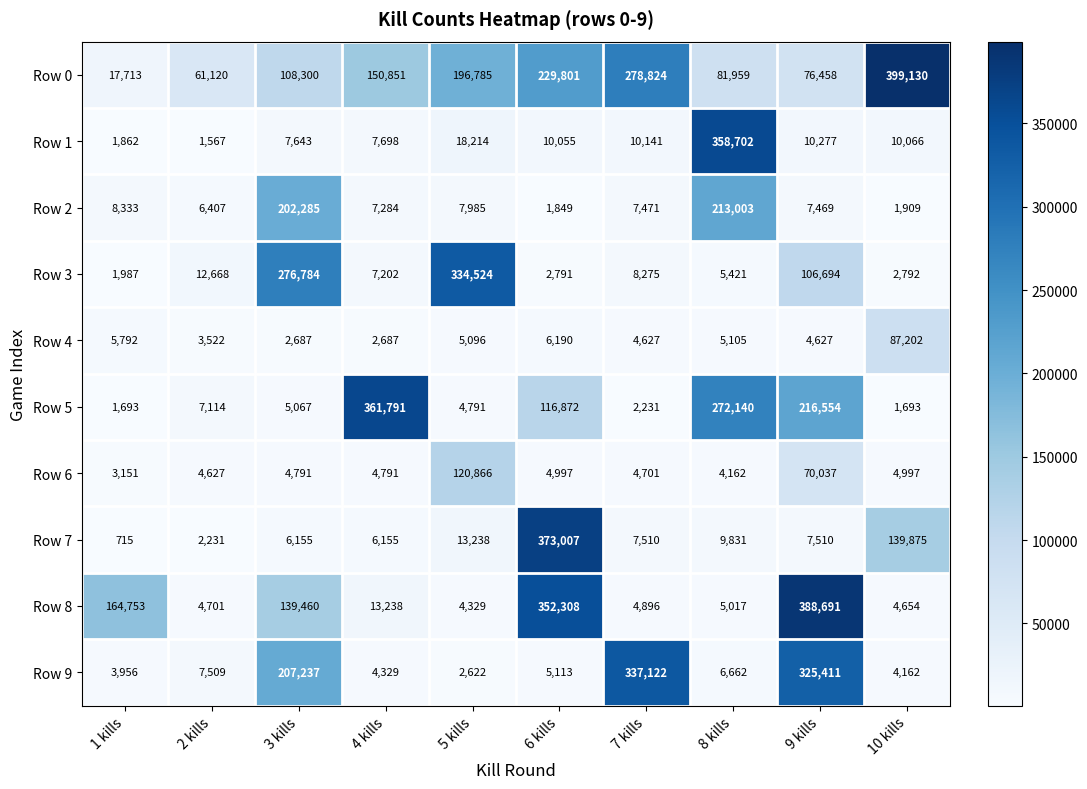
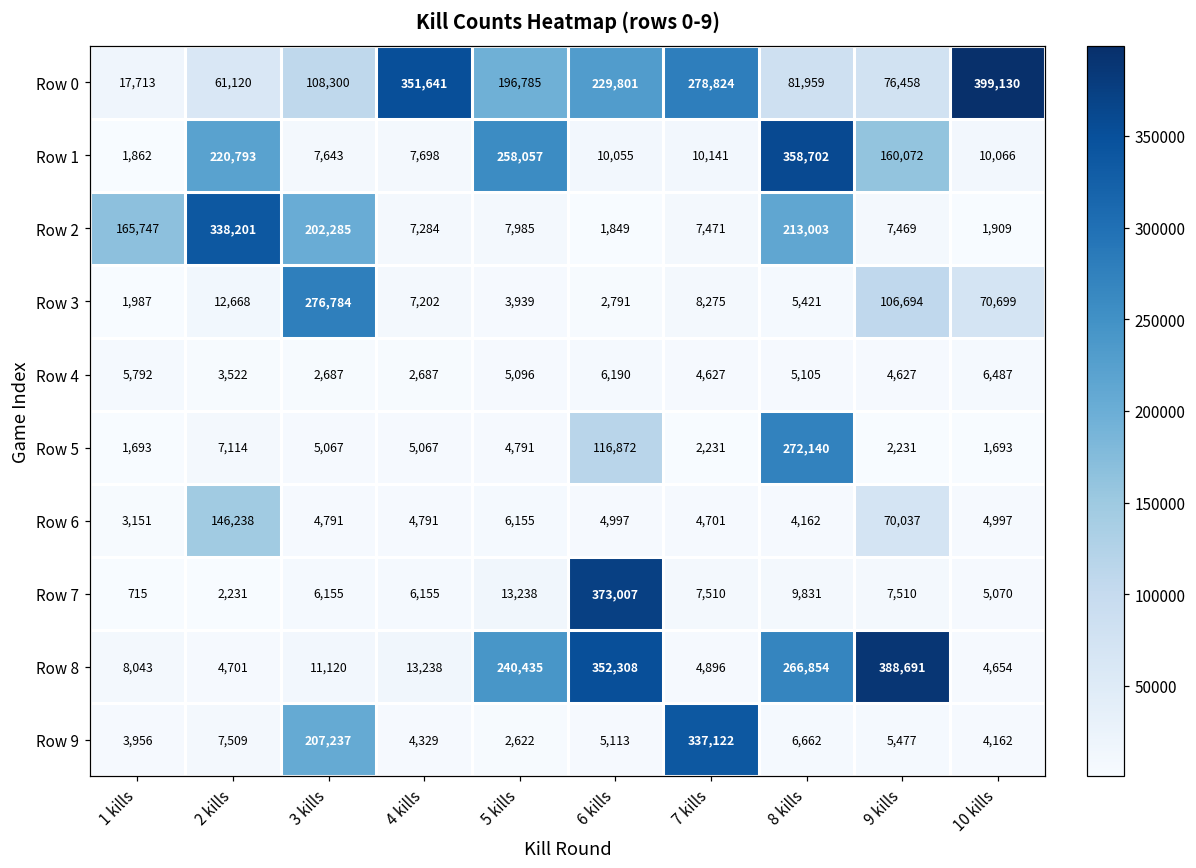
Row 0, 4 kills: 150,851 -> 351,641
Row 1, 2 kills: 1,567 -> 220,793
Row 1, 5 kills: 18,214 -> 258,057
Row 1, 9 kills: 10,277 -> 160,072
Row 2, 1 kills: 8,333 -> 165,747
Row 2, 2 kills: 6,407 -> 338,201
Row 3, 5 kills: 334,524 -> 3,939
Row 3, 10 kills: 2,792 -> 70,699
Row 4, 10 kills: 87,202 -> 6,487
Row 5, 4 kills: 361,791 -> 5,067
Row 5, 9 kills: 216,554 -> 2,231
Row 6, 2 kills: 4,627 -> 146,238
Row 6, 5 kills: 120,866 -> 6,155
Row 7, 10 kills: 139,875 -> 5,070
Row 8, 1 kills: 164,753 -> 8,043
Row 8, 3 kills: 139,460 -> 11,120
Row 8, 5 kills: 4,329 -> 240,435
Row 8, 8 kills: 5,017 -> 266,854
Row 9, 9 kills: 325,411 -> 5,477
